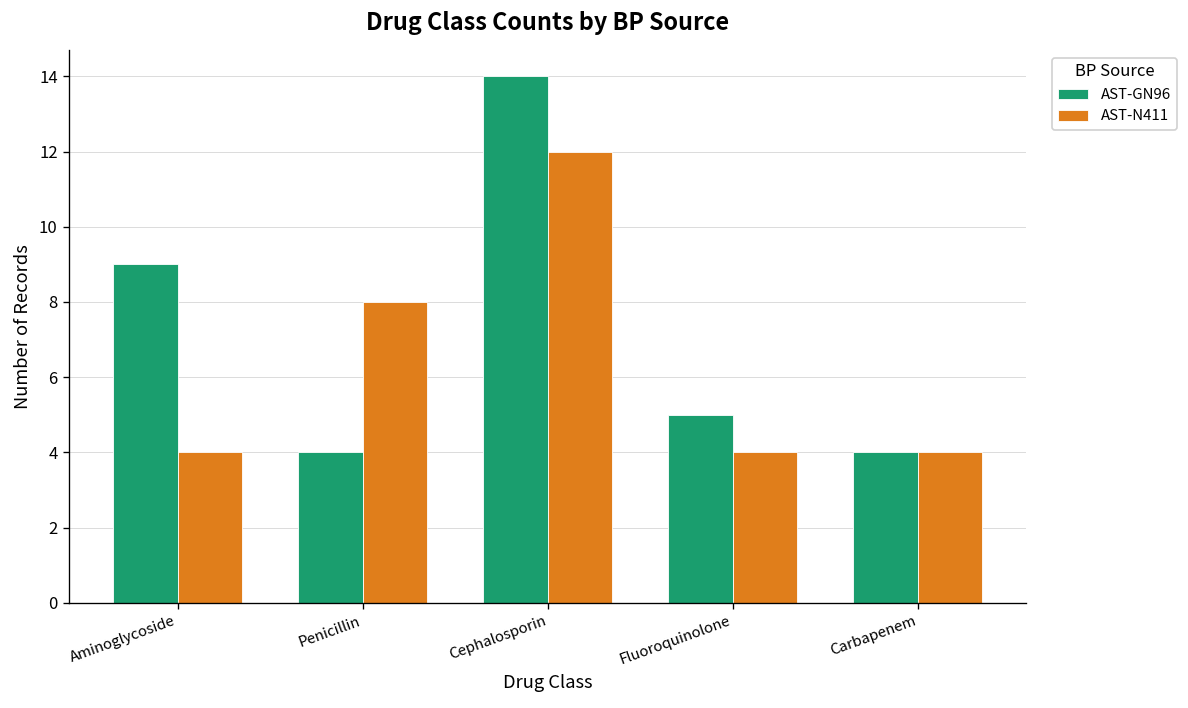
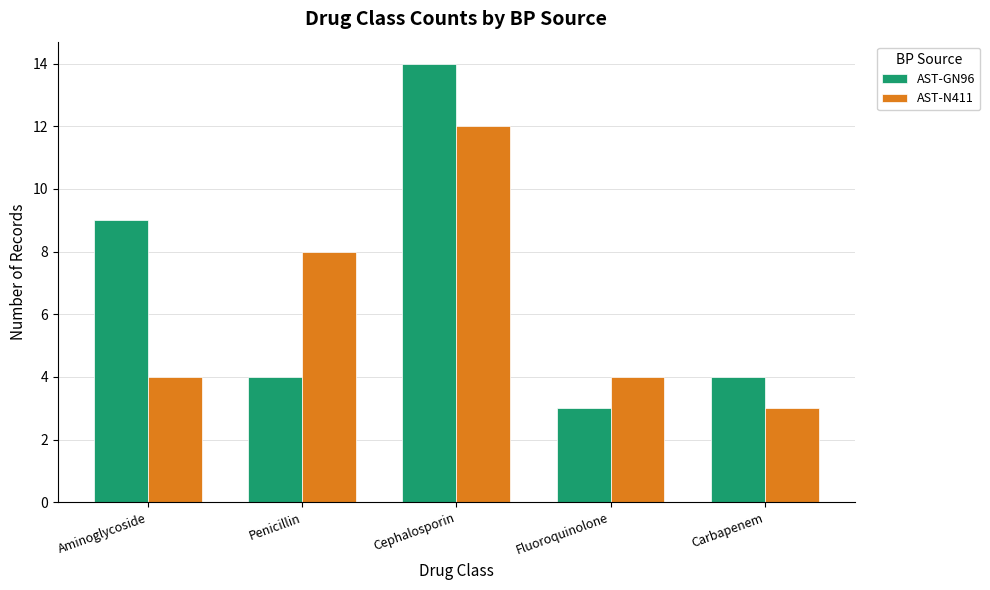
AST-GN96, Fluoroquinolone: 5 -> 3
AST-N411, Carbapenem: 4 -> 3
